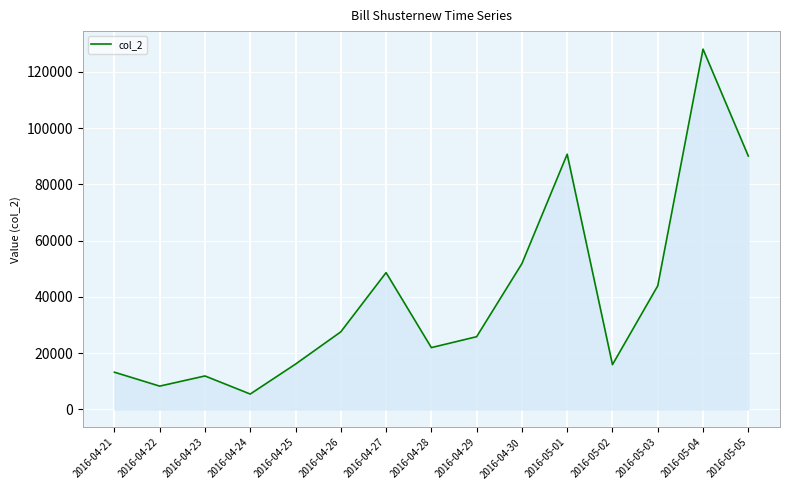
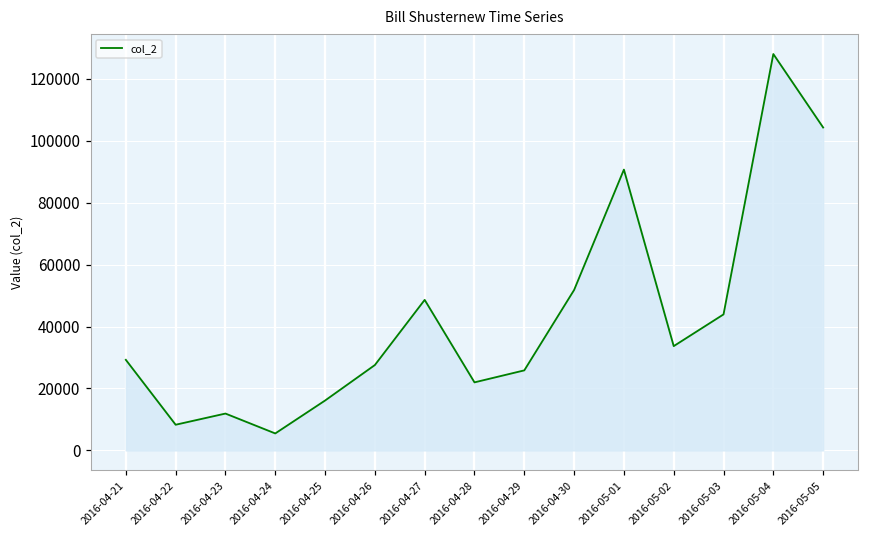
2016-04-21: 13000 -> 29000
2016-05-02: 16000 -> 34000
2016-05-05: 90000 -> 104000
